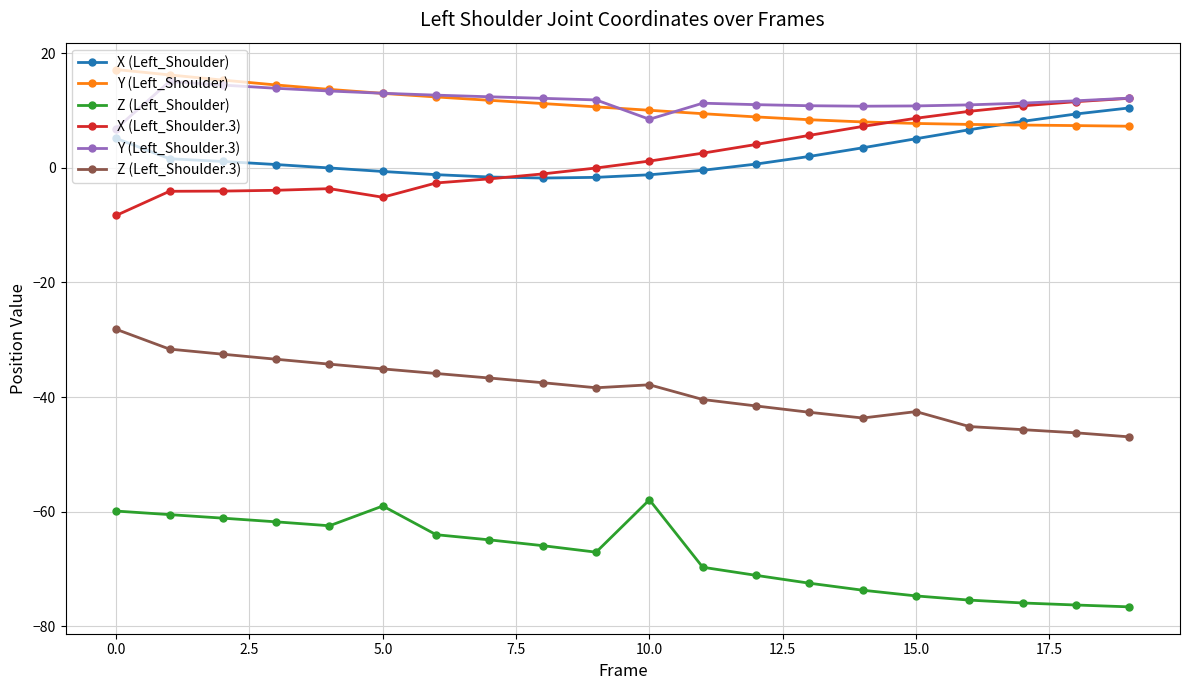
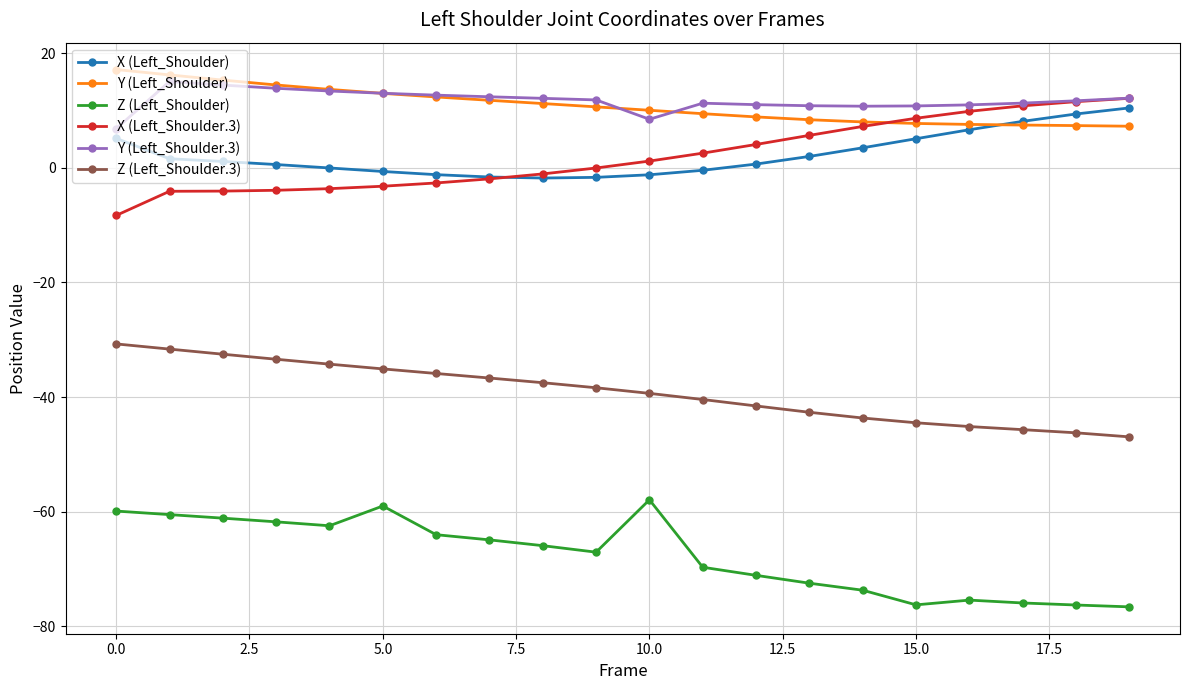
Z (Left_Shoulder.3), 0.0: -28 -> -31
X (Left_Shoulder.3), 5.0: -5 -> -3
Z (Left_Shoulder.3), 10.0: -38 -> -39
Z (Left_Shoulder), 15.0: -75 -> -76
Z (Left_Shoulder.3), 15.0: -43 -> -44
